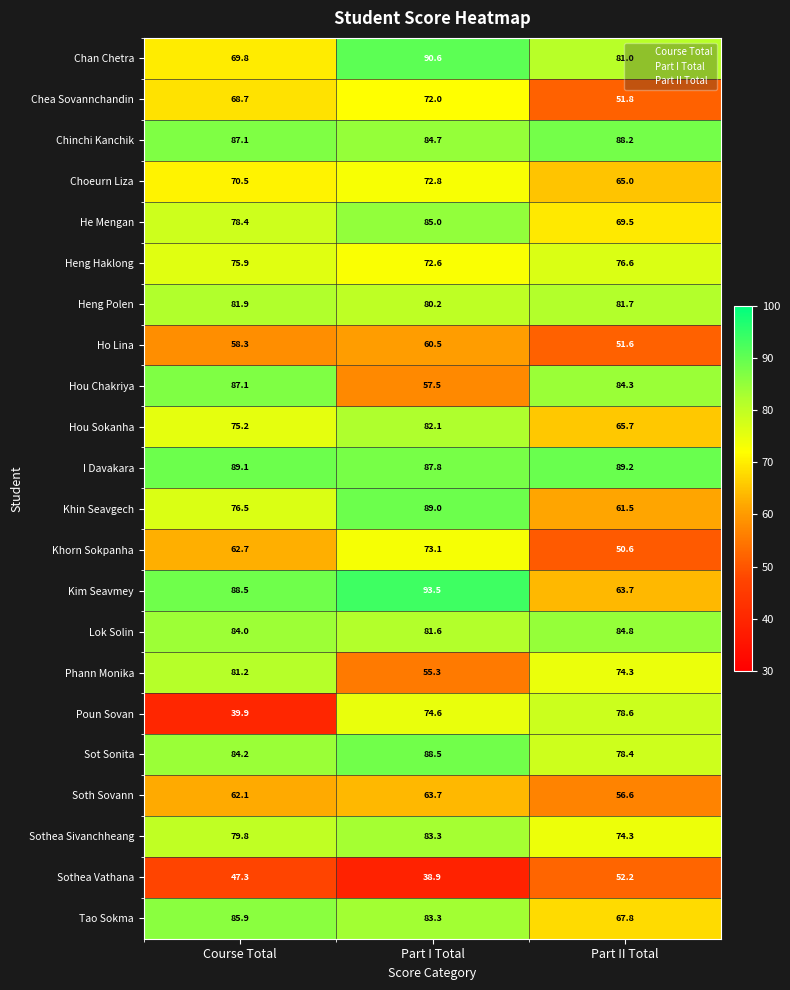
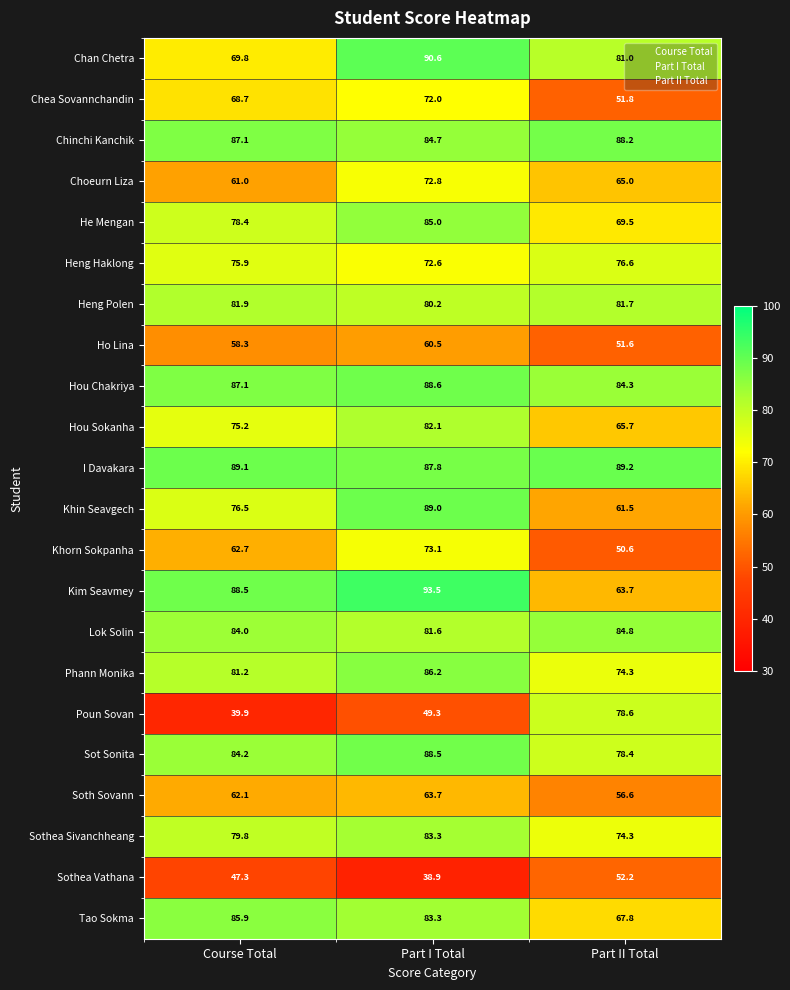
Choeurn Liza, Course Total: 70.5 -> 61.0
Hou Chakriya, Part I Total: 57.5 -> 88.6
Phann Monika, Part I Total: 55.3 -> 86.2
Poun Sovan, Part I Total: 74.6 -> 49.3
